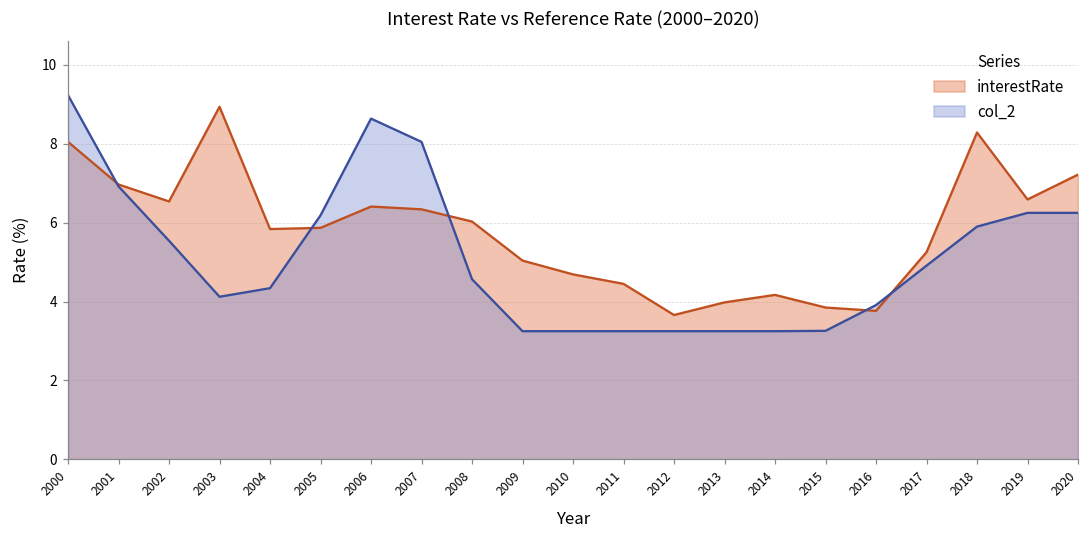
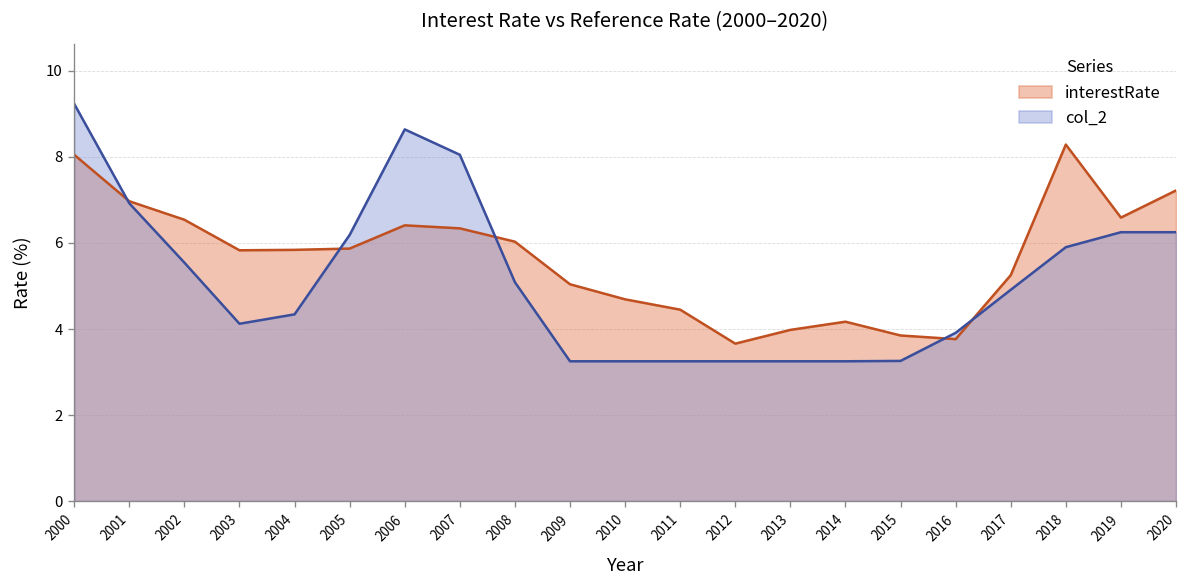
interestRate, 2003: 8.9 -> 5.8
col_2, 2008: 4.6 -> 5.1
